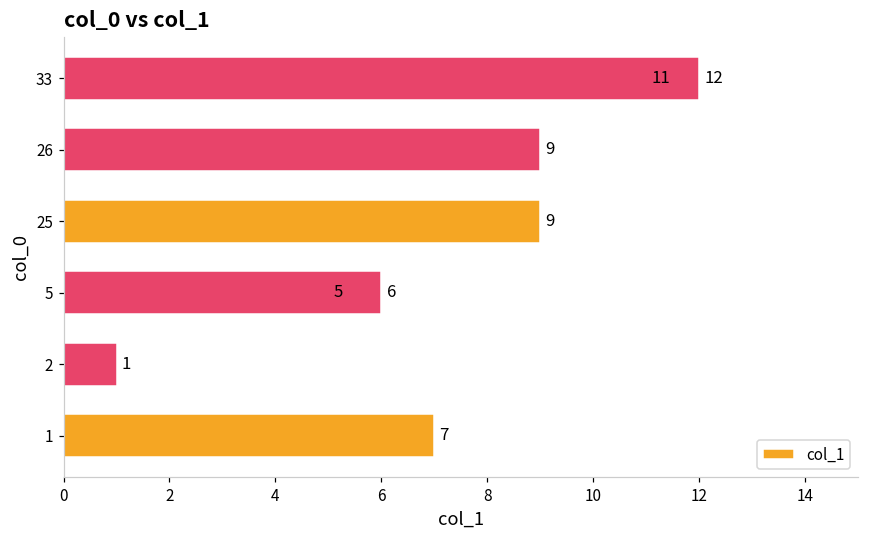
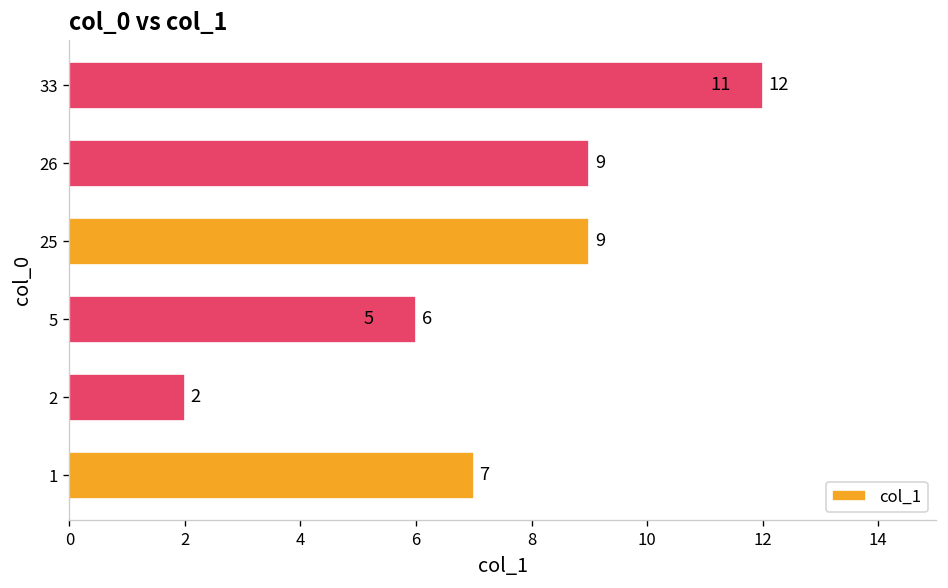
2: 1 -> 2
